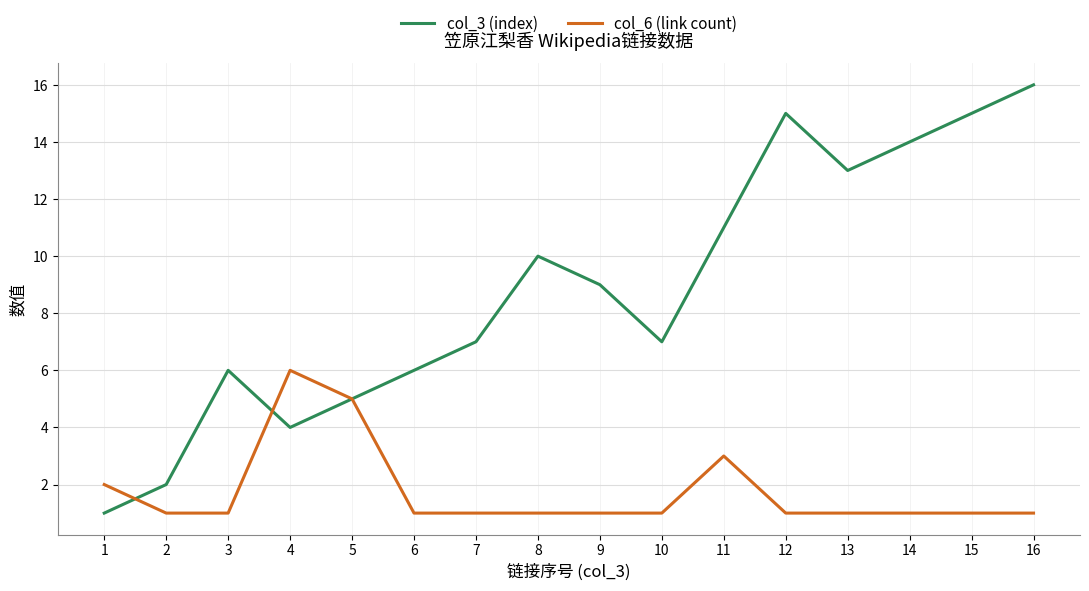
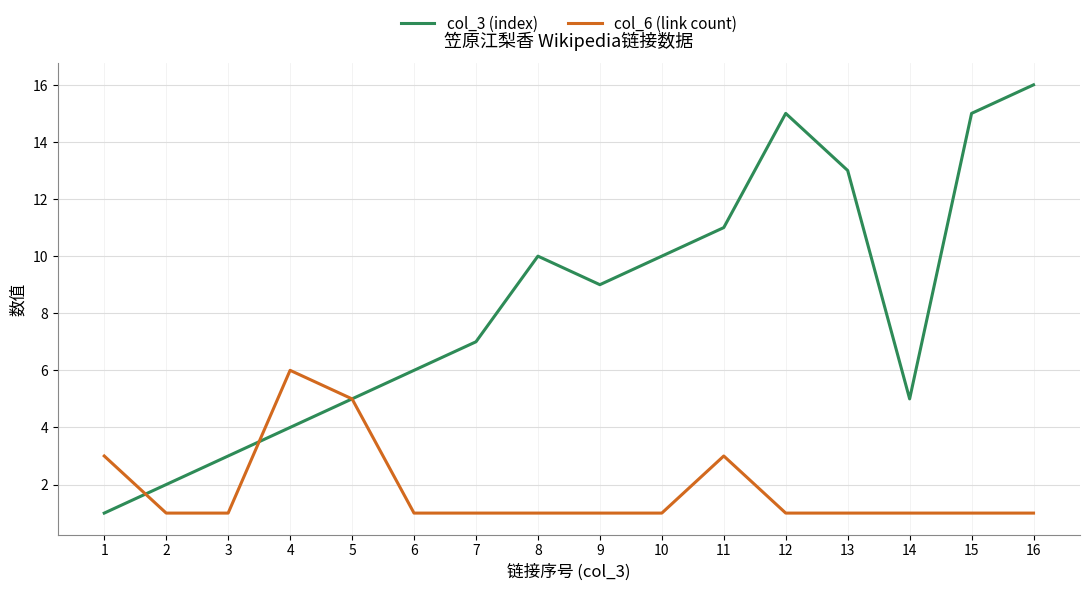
col_6 (link count), 1: 2 -> 3
col_3 (index), 3: 6 -> 3
col_3 (index), 10: 7 -> 10
col_3 (index), 14: 14 -> 5
